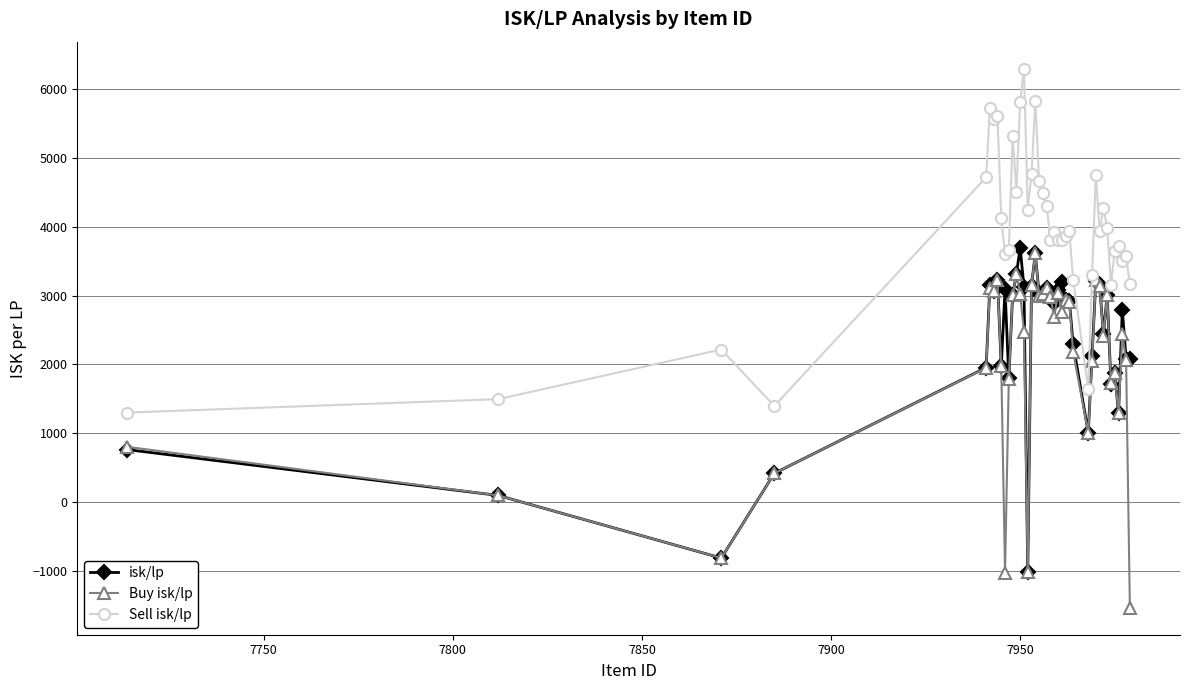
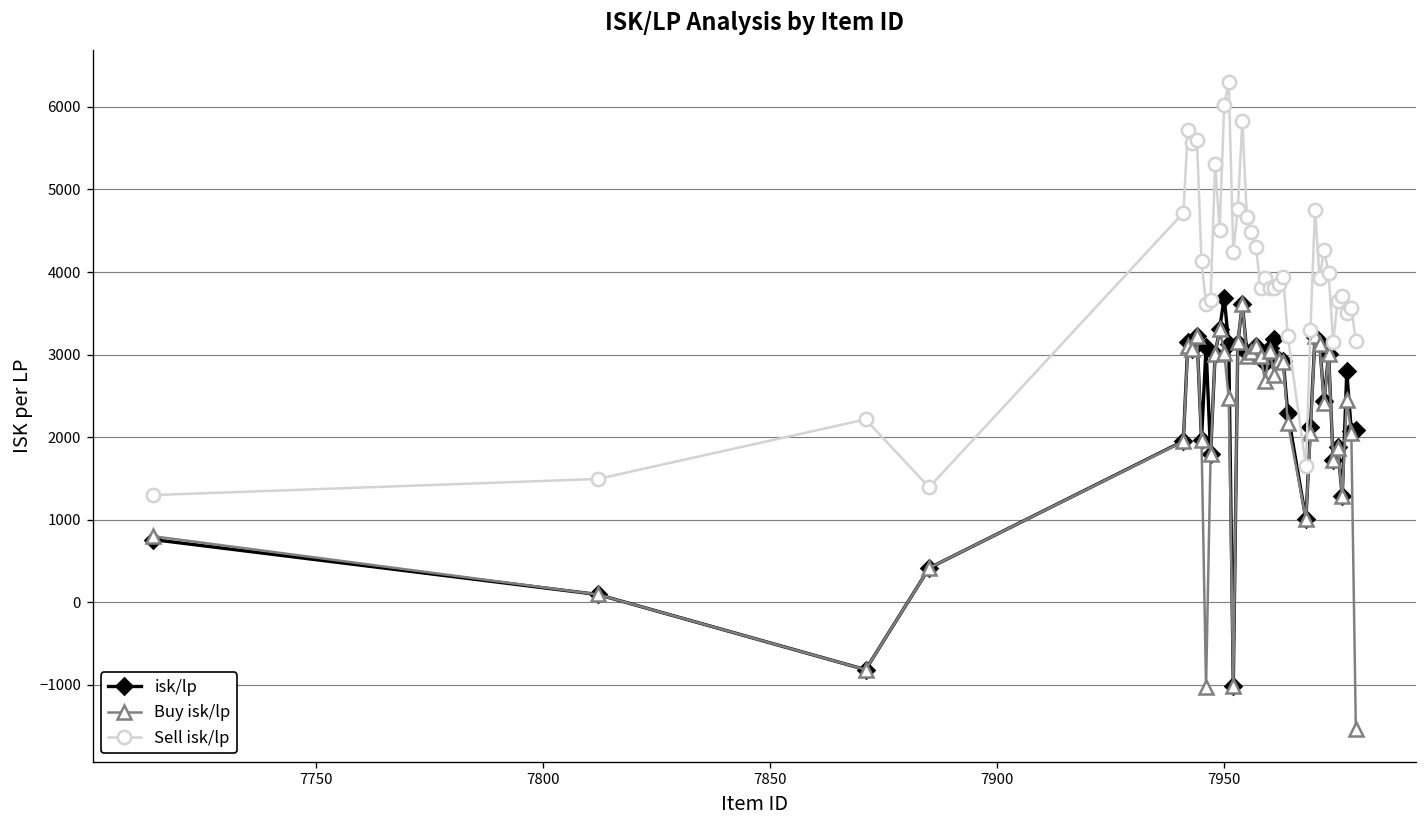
Sell isk/lp, 7950: 5800 -> 6000
